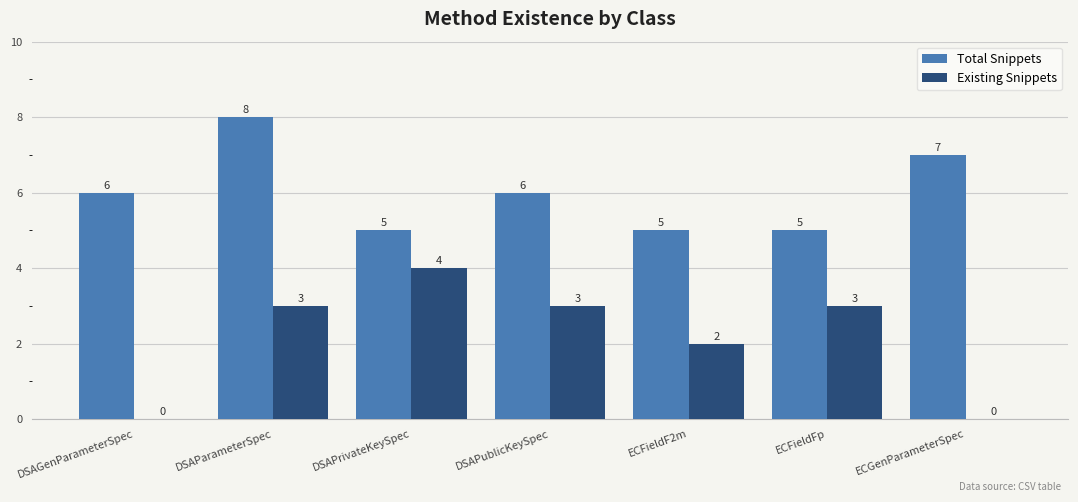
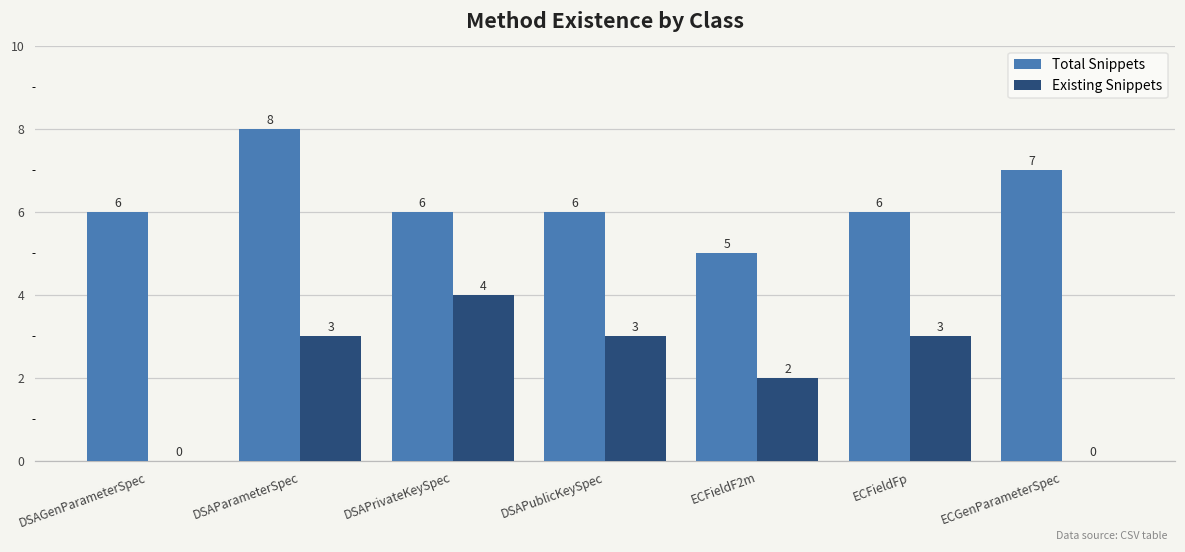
Total Snippets, DSAPrivateKeySpec: 5 -> 6
Total Snippets, ECFieldFp: 5 -> 6
